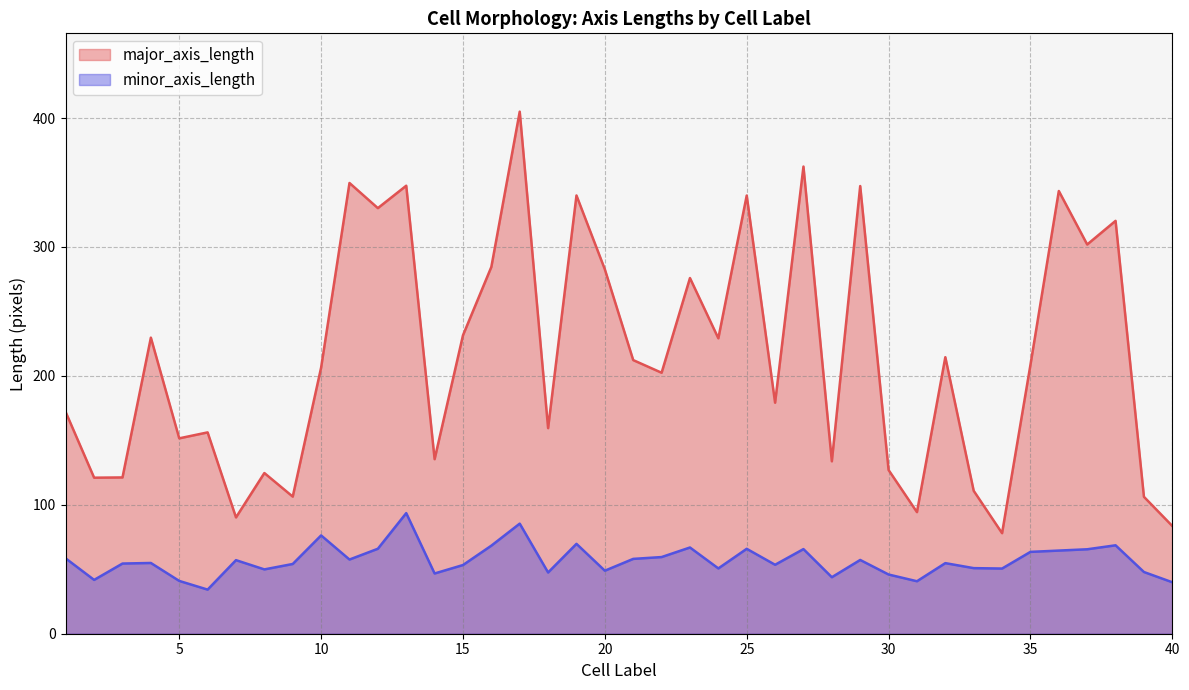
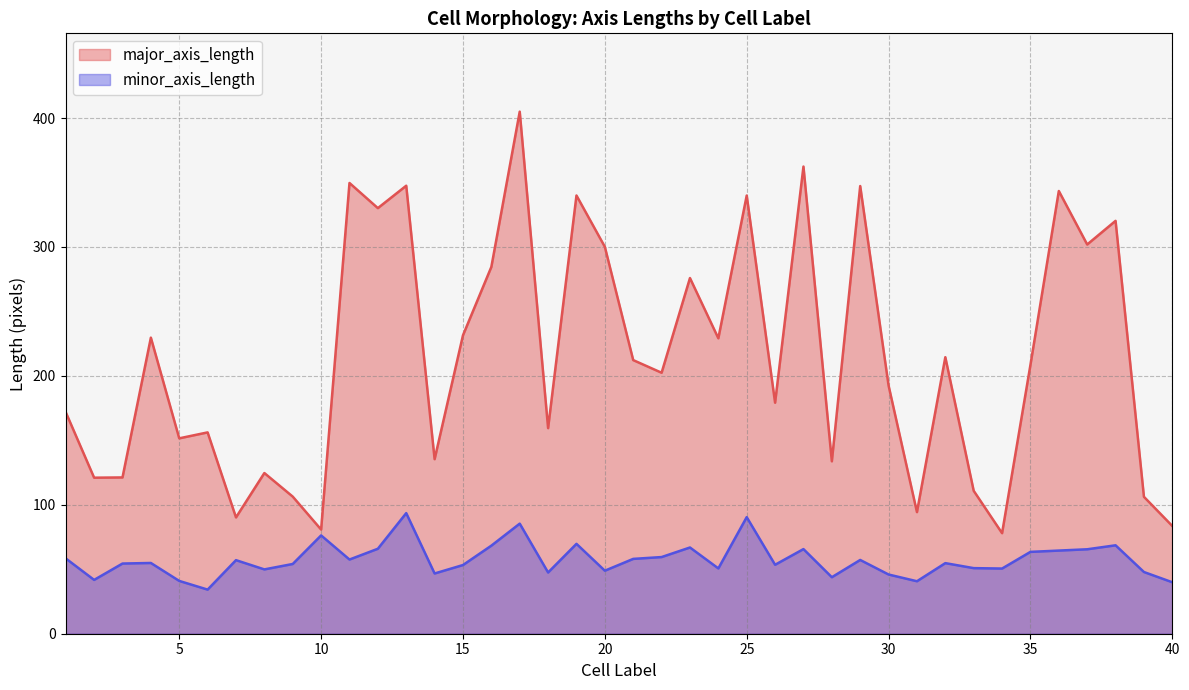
major_axis_length, 10: 206 -> 81
major_axis_length, 20: 283 -> 300
minor_axis_length, 25: 66 -> 90
major_axis_length, 30: 127 -> 193
